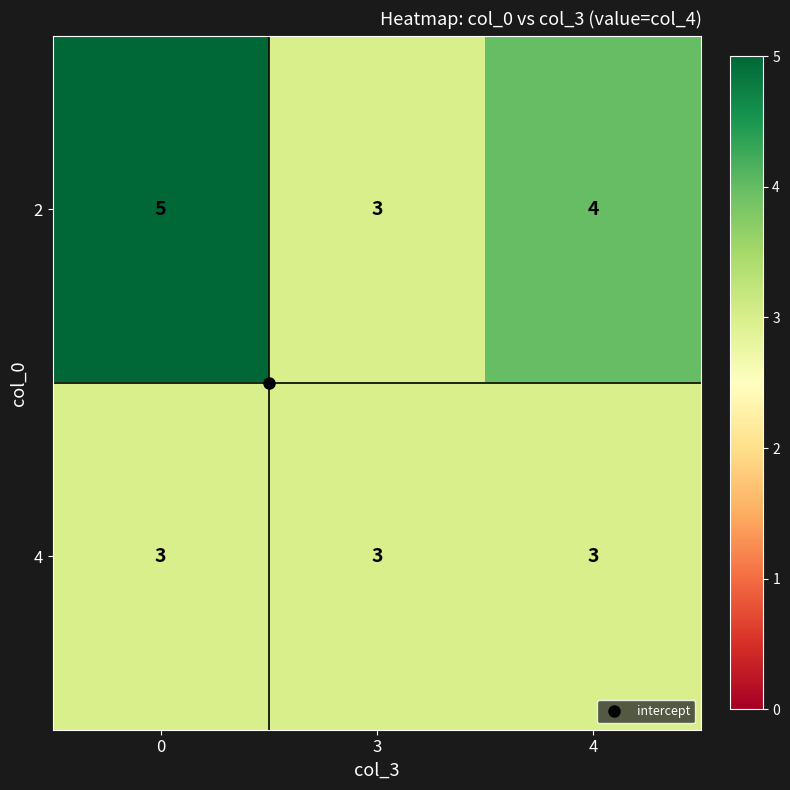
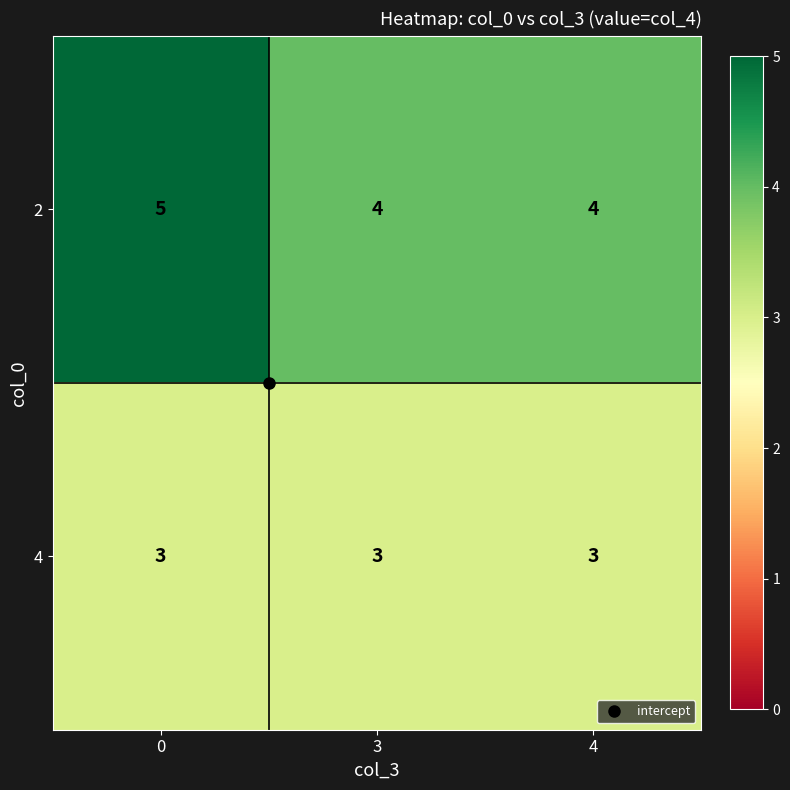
2, 3: 3 -> 4
